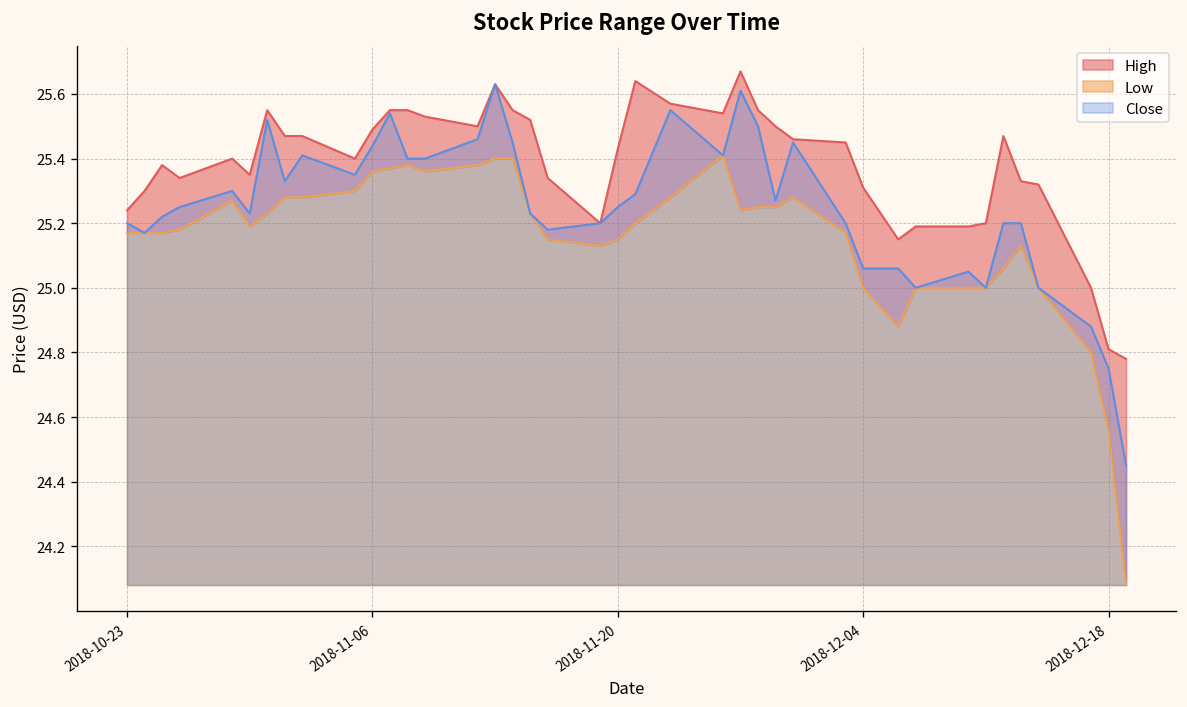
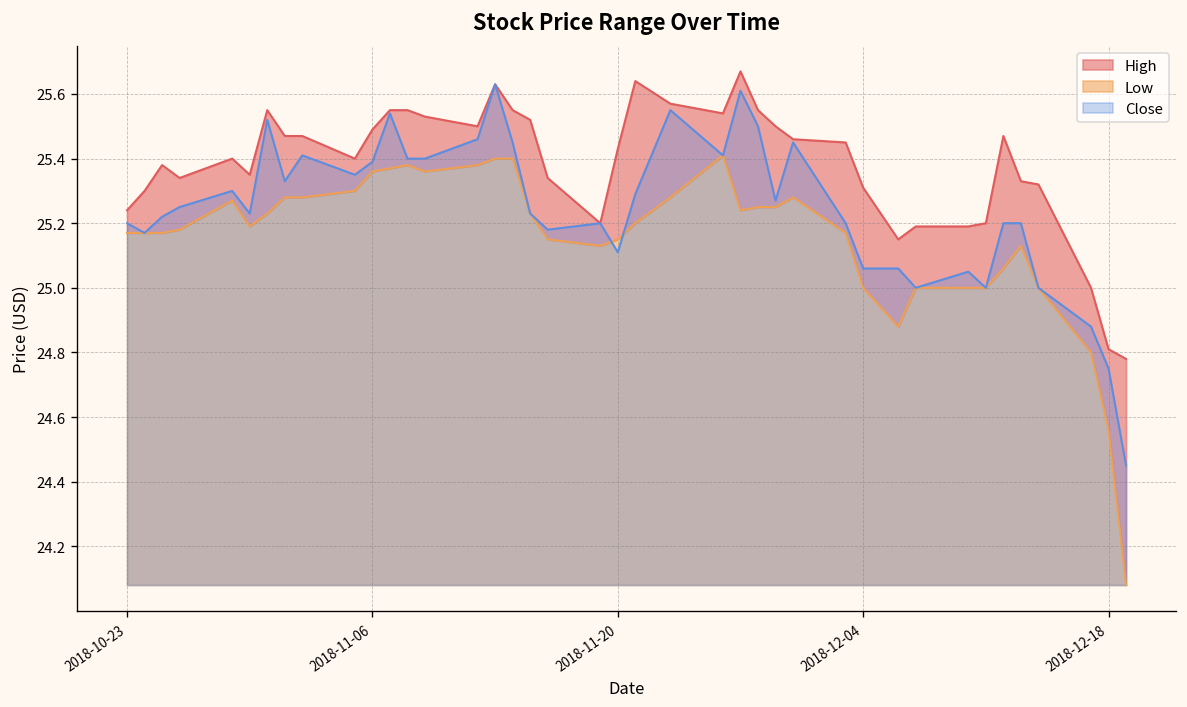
Close, 2018-11-06: 25.44 -> 25.39
Close, 2018-11-20: 25.25 -> 25.11
